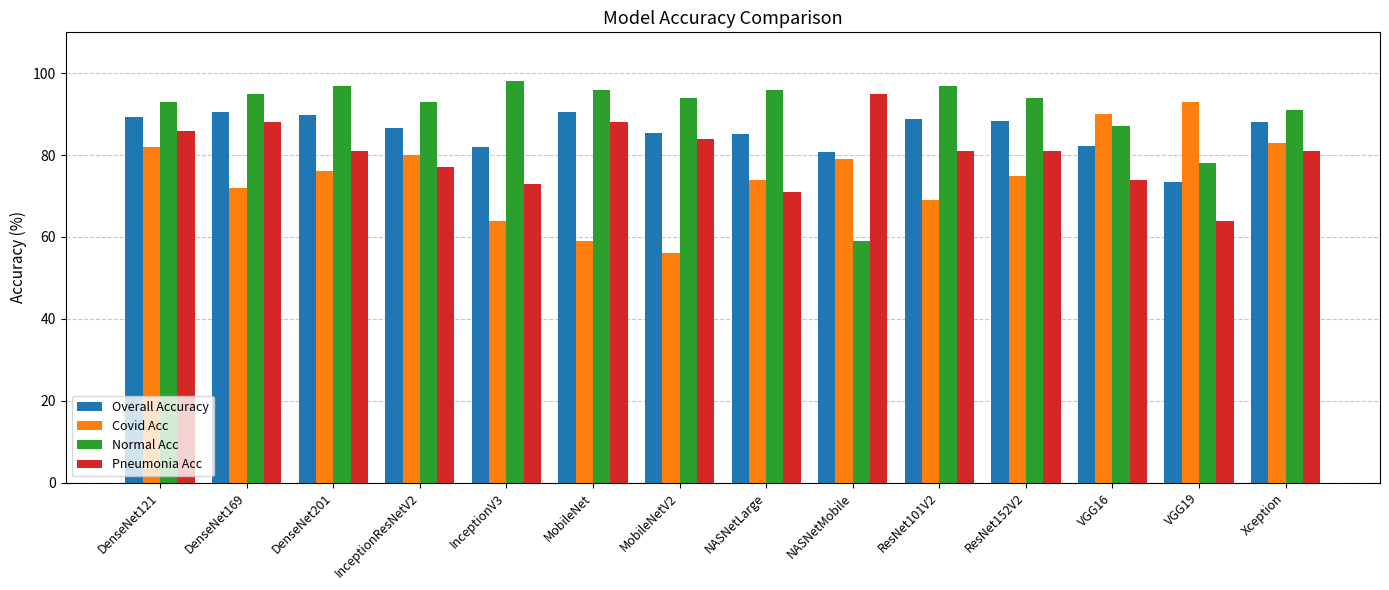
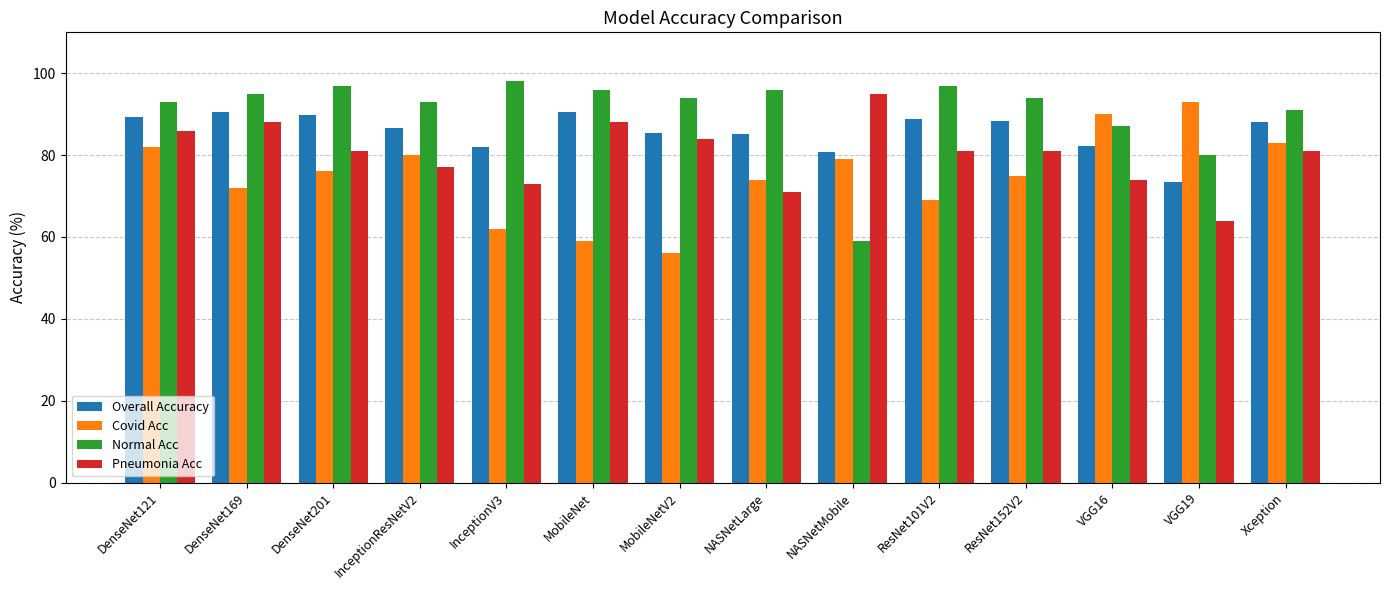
Covid Acc, InceptionV3: 64 -> 62
Normal Acc, VGG19: 78 -> 80
